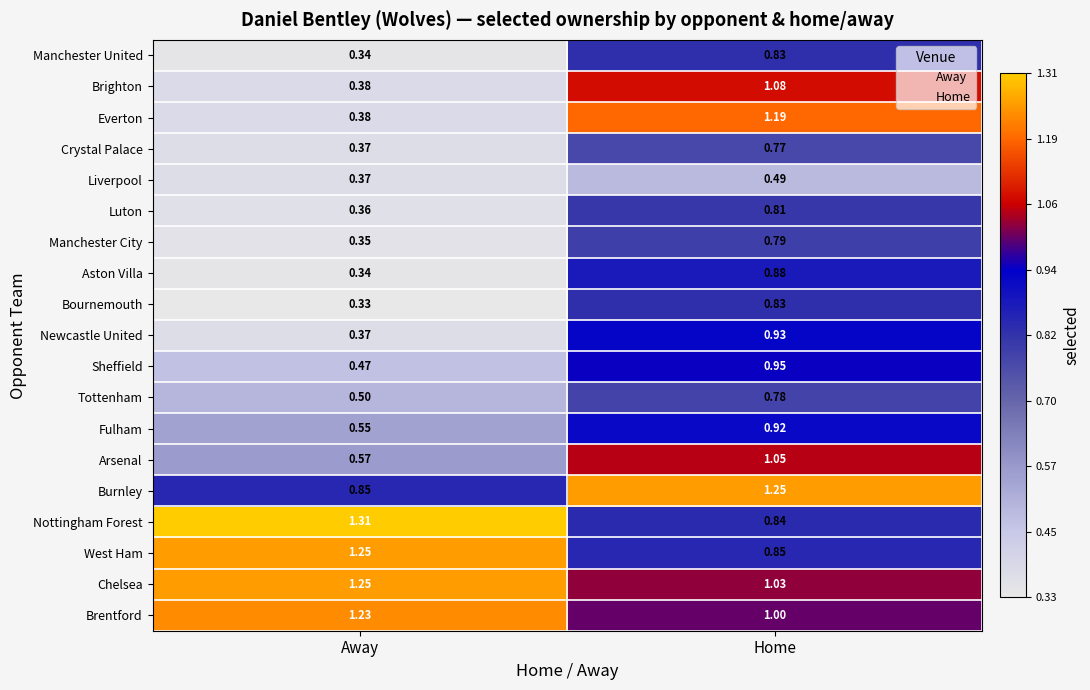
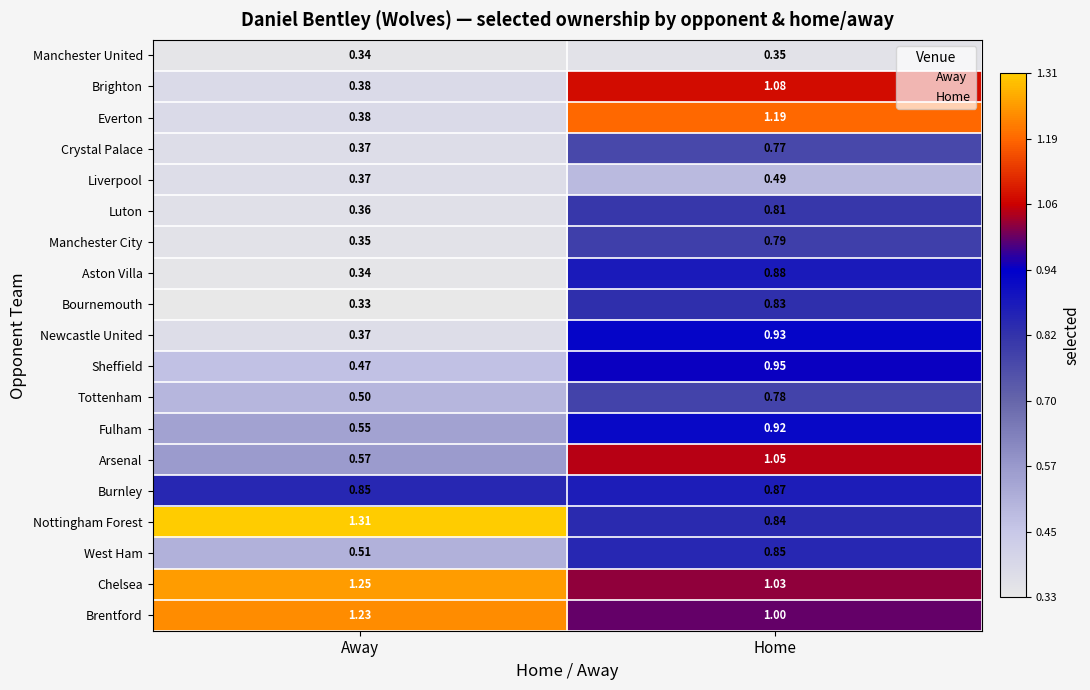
Manchester United, Home: 0.83 -> 0.35
Burnley, Home: 1.25 -> 0.87
West Ham, Away: 1.25 -> 0.51
